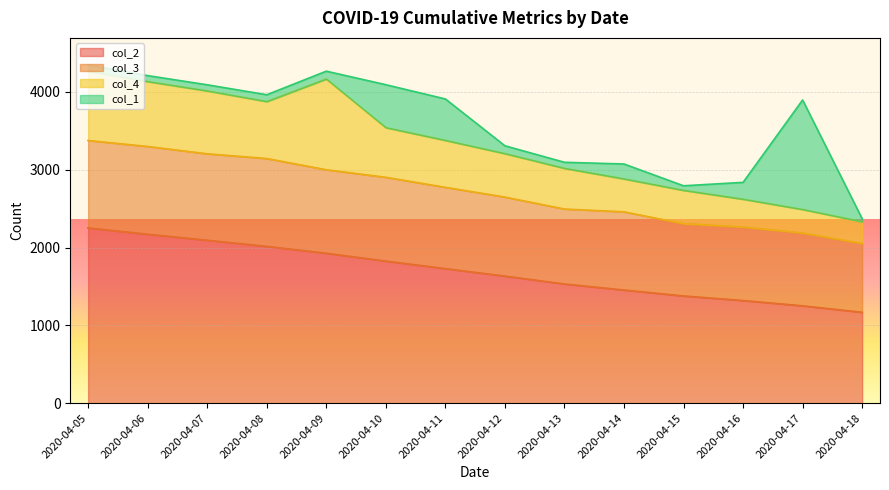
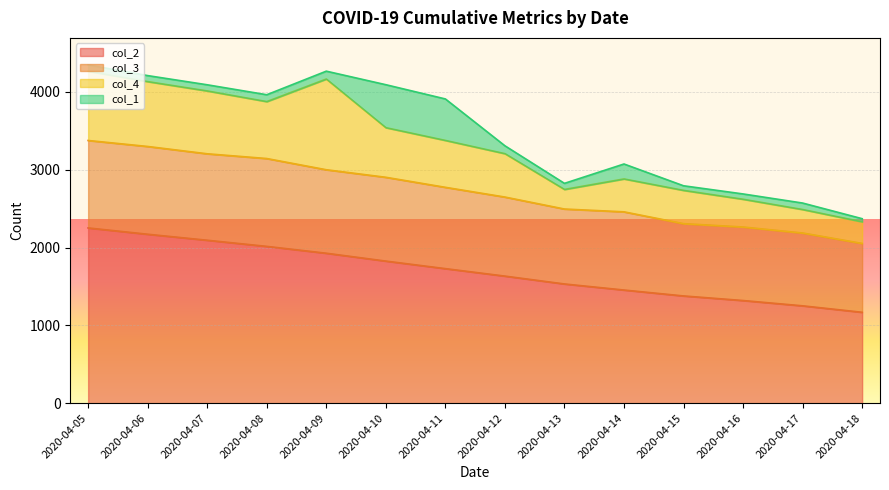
col_4, 2020-04-13: 500 -> 300
col_1, 2020-04-16: 200 -> 100
col_1, 2020-04-17: 1400 -> 100
